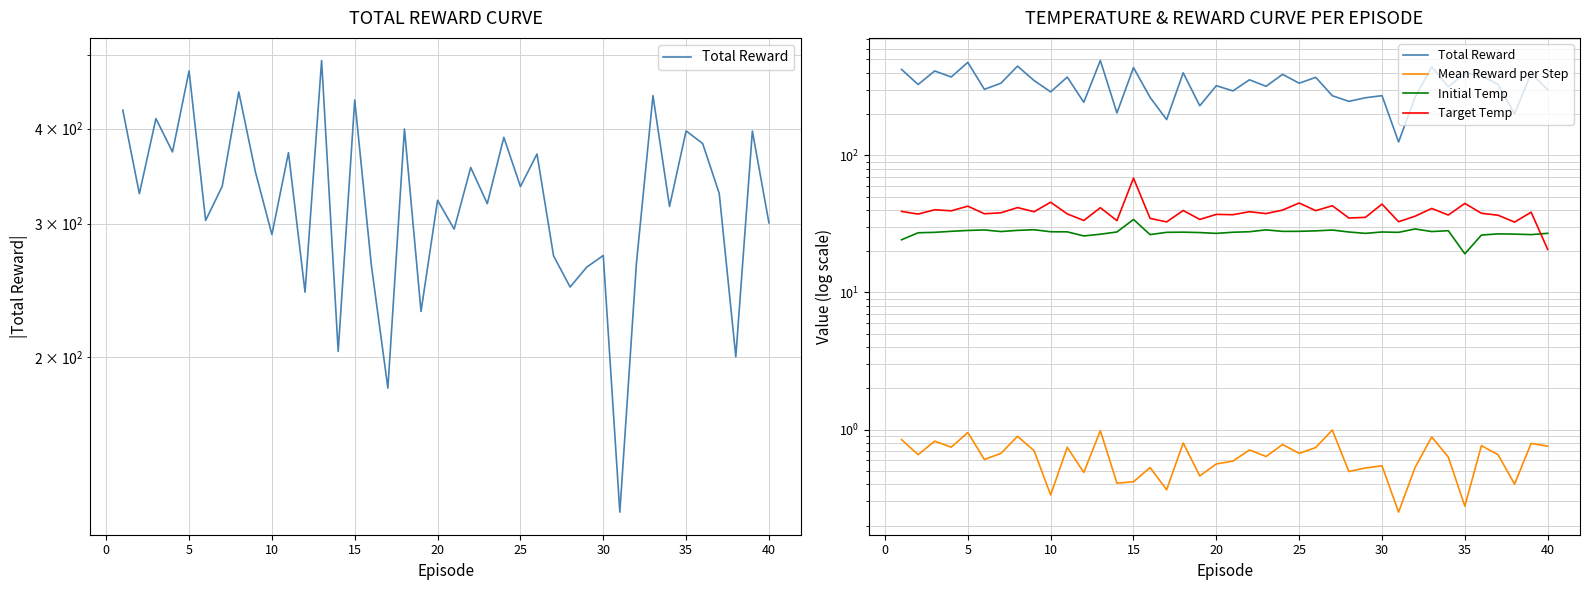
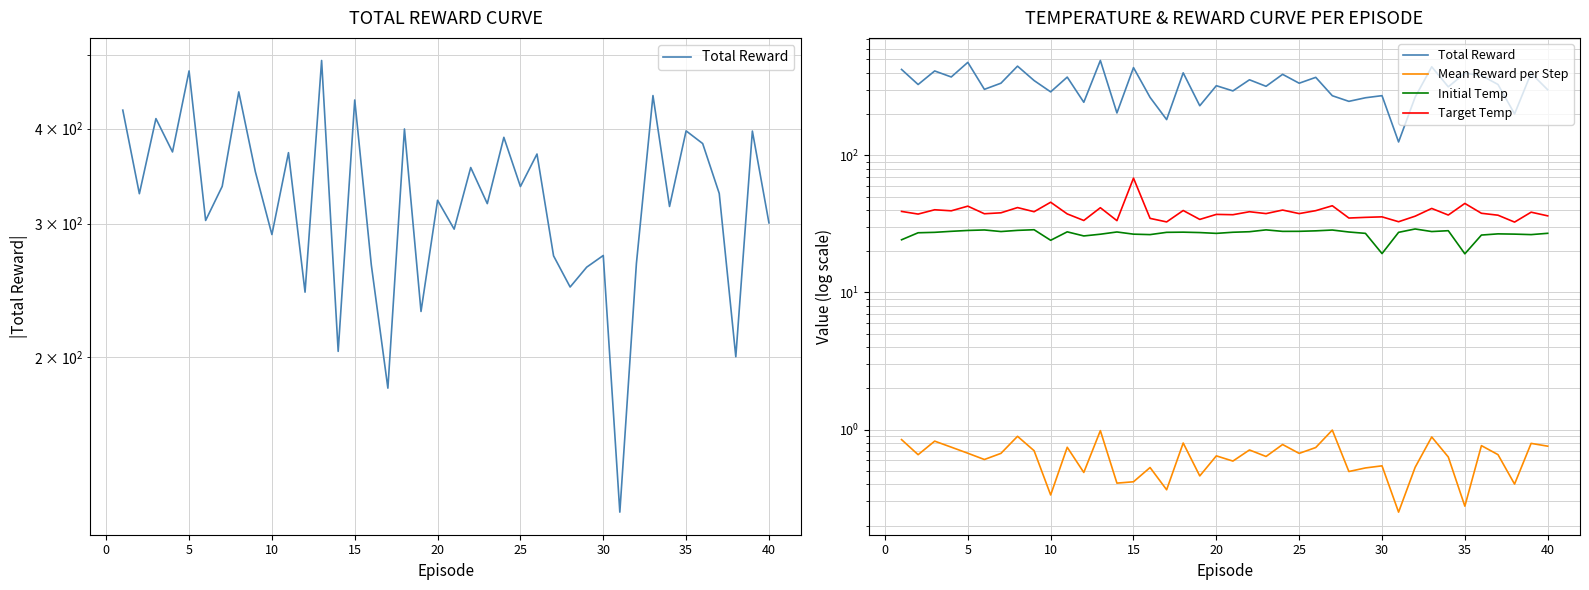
TEMPERATURE & REWARD CURVE PER EPISODE, Mean Reward per Step, 5: 1.0 -> 0.7
TEMPERATURE & REWARD CURVE PER EPISODE, Initial Temp, 10: 28 -> 24
TEMPERATURE & REWARD CURVE PER EPISODE, Initial Temp, 15: 34 -> 27
TEMPERATURE & REWARD CURVE PER EPISODE, Mean Reward per Step, 20: 0.56 -> 0.6
TEMPERATURE & REWARD CURVE PER EPISODE, Target Temp, 25: 45 -> 38
TEMPERATURE & REWARD CURVE PER EPISODE, Initial Temp, 30: 28 -> 19
TEMPERATURE & REWARD CURVE PER EPISODE, Target Temp, 30: 44 -> 36
TEMPERATURE & REWARD CURVE PER EPISODE, Target Temp, 40: 21 -> 36
